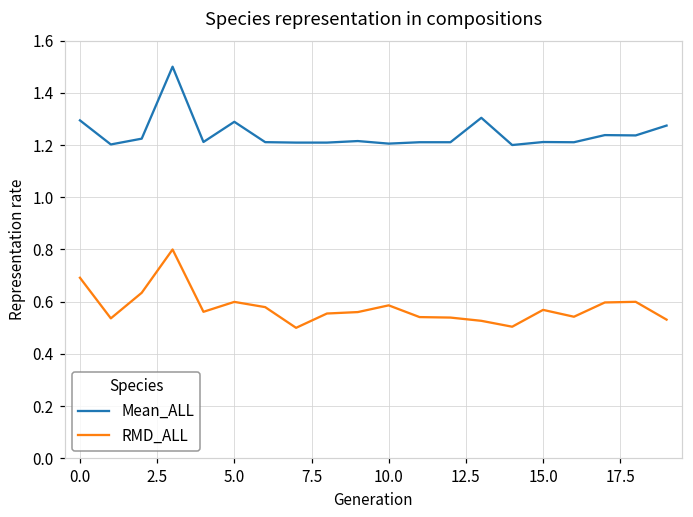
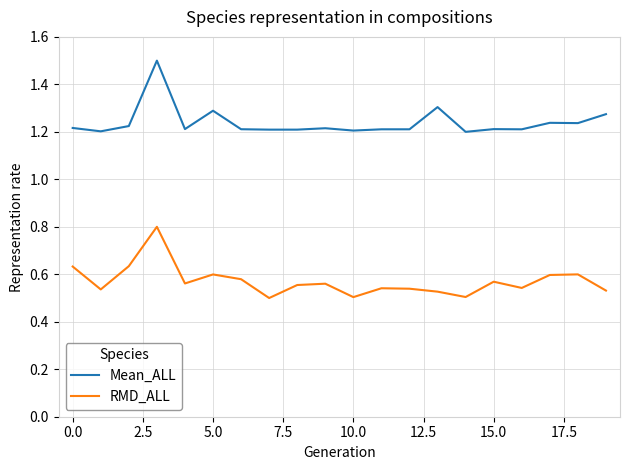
Mean_ALL, 0.0: 1.29 -> 1.22
RMD_ALL, 0.0: 0.69 -> 0.63
RMD_ALL, 10.0: 0.59 -> 0.50
